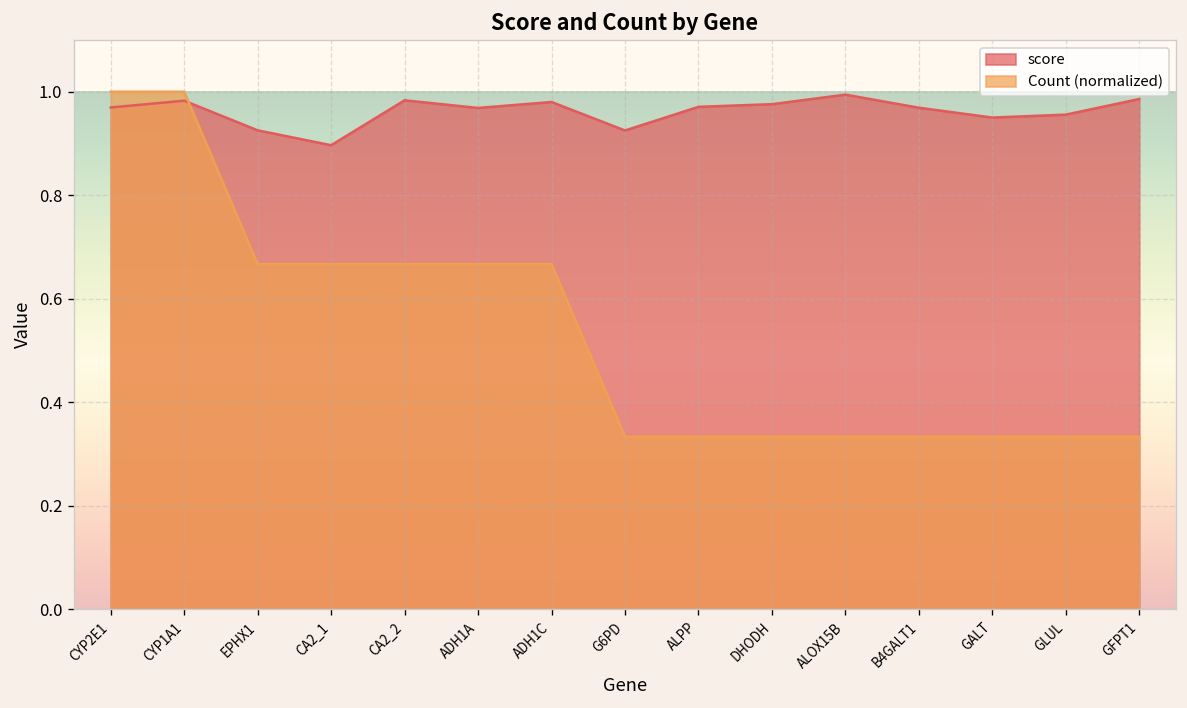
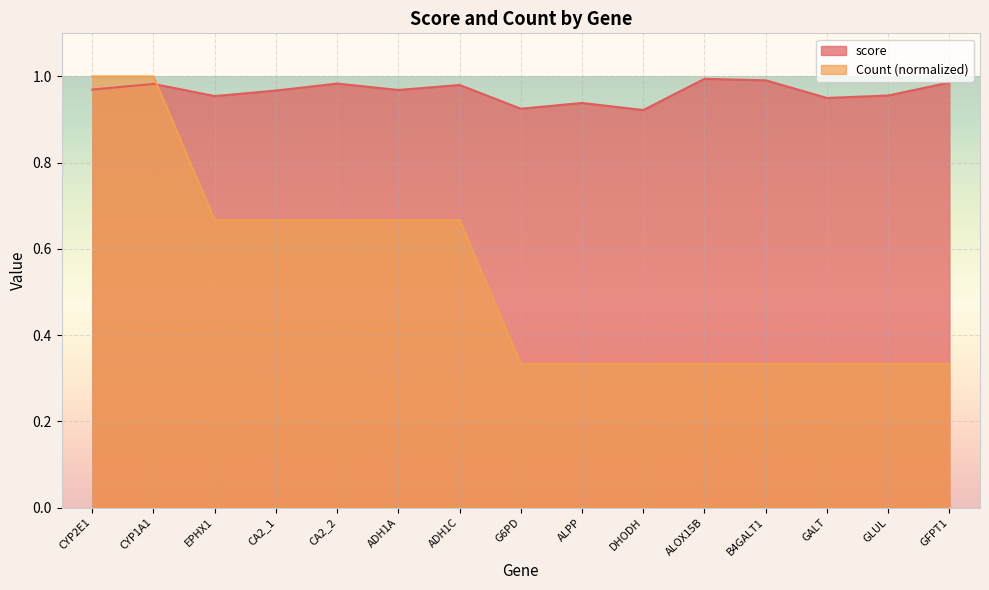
score, EPHX1: 0.93 -> 0.95
score, CA2_1: 0.90 -> 0.97
score, ALPP: 0.97 -> 0.94
score, DHODH: 0.98 -> 0.92
score, B4GALT1: 0.97 -> 0.99
